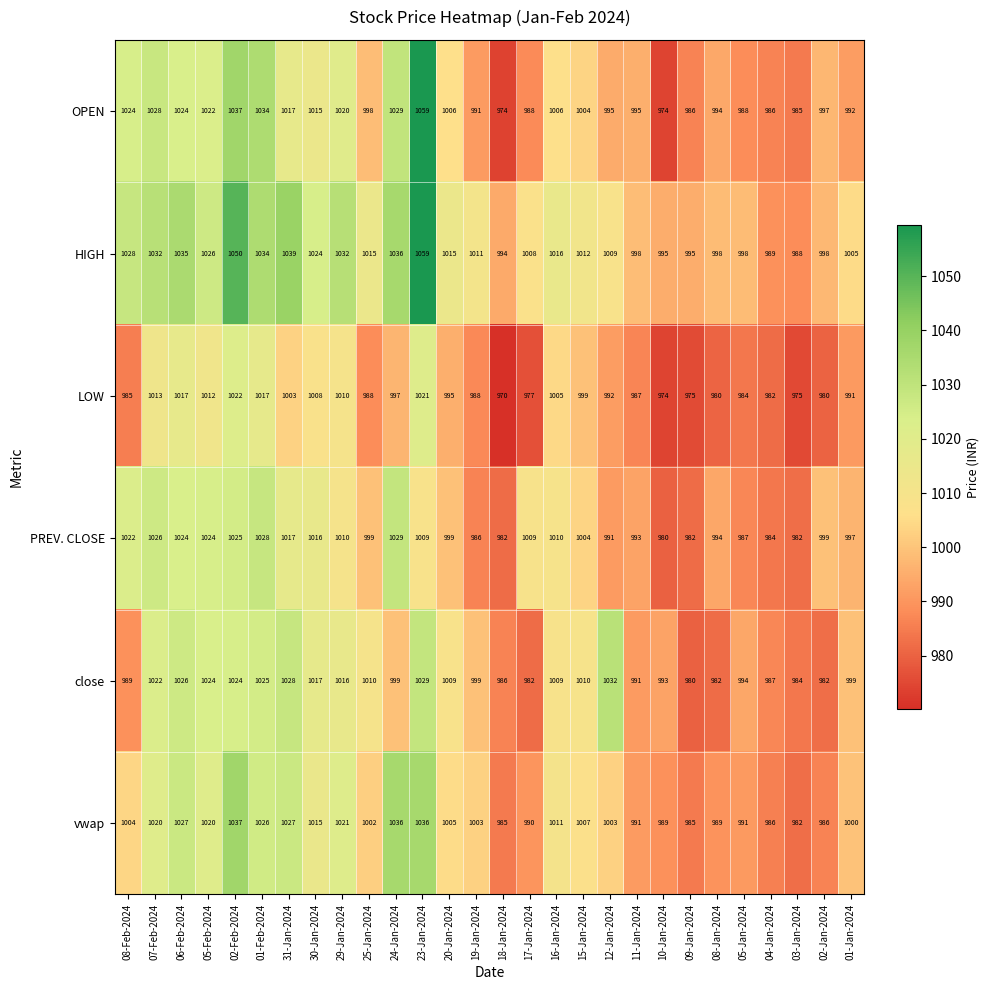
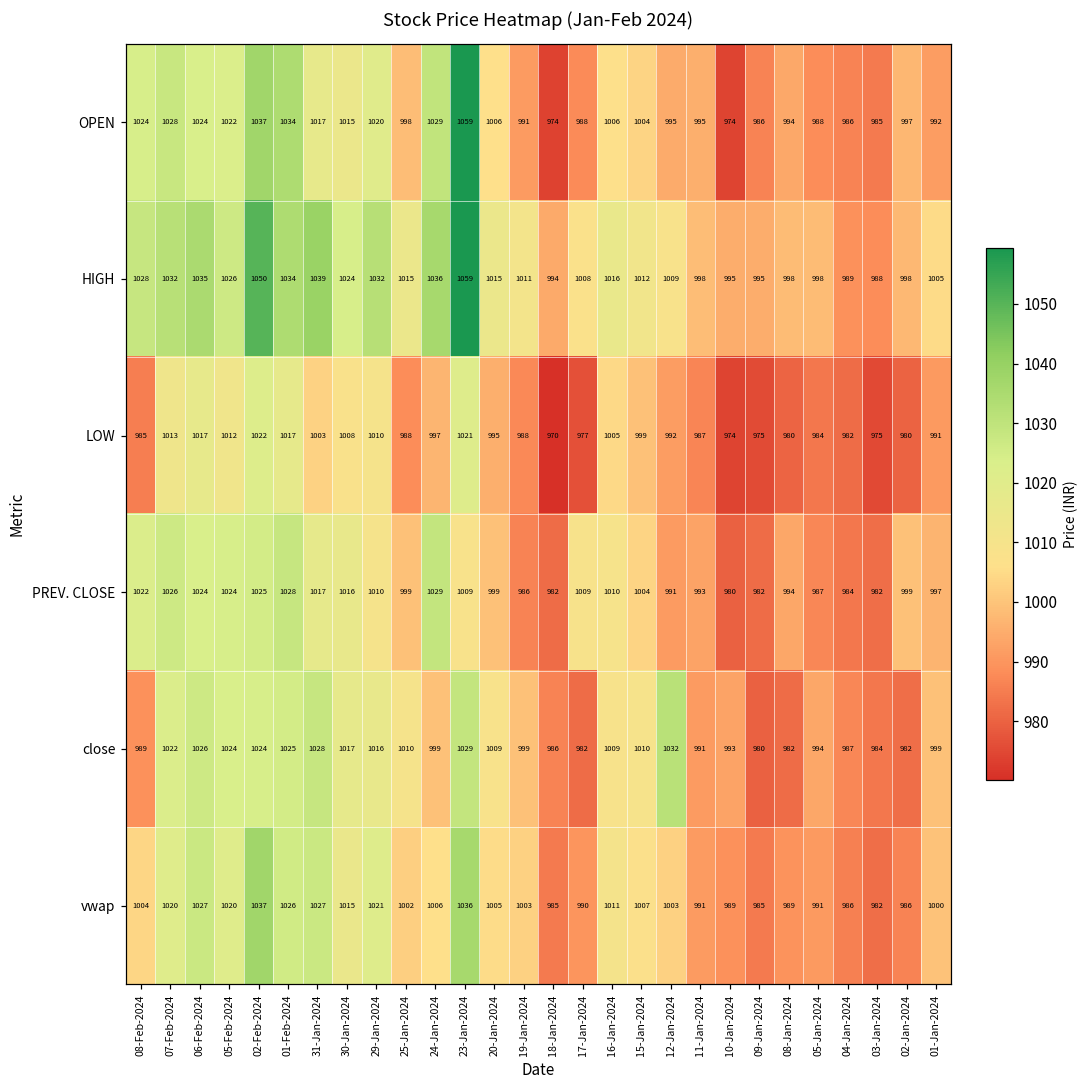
vwap, 24-Jan-2024: 1036 -> 1006
